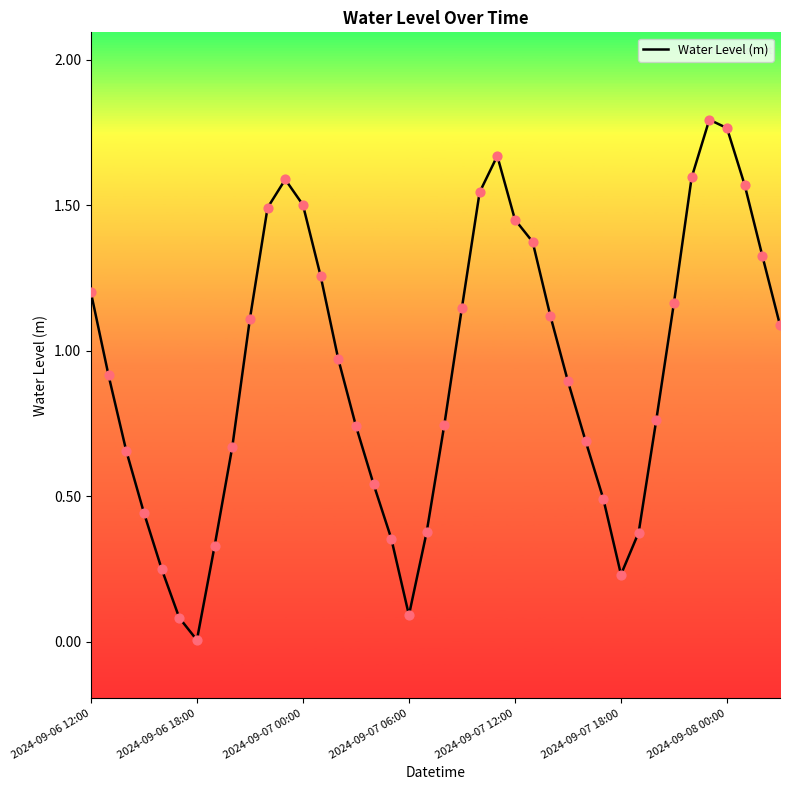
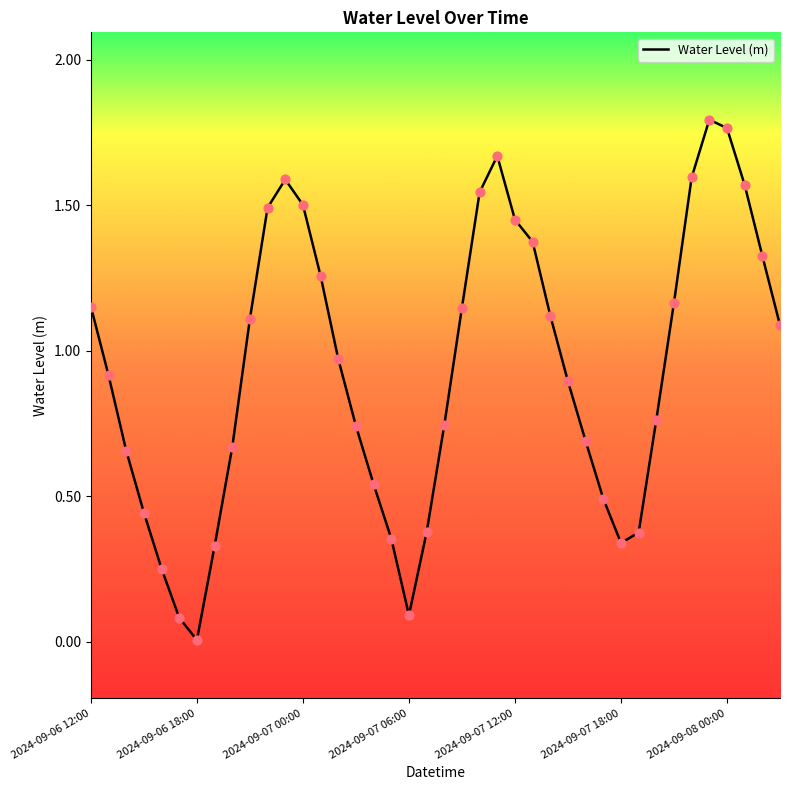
2024-09-06 12:00: 1.20 -> 1.15
2024-09-07 18:00: 0.23 -> 0.34
